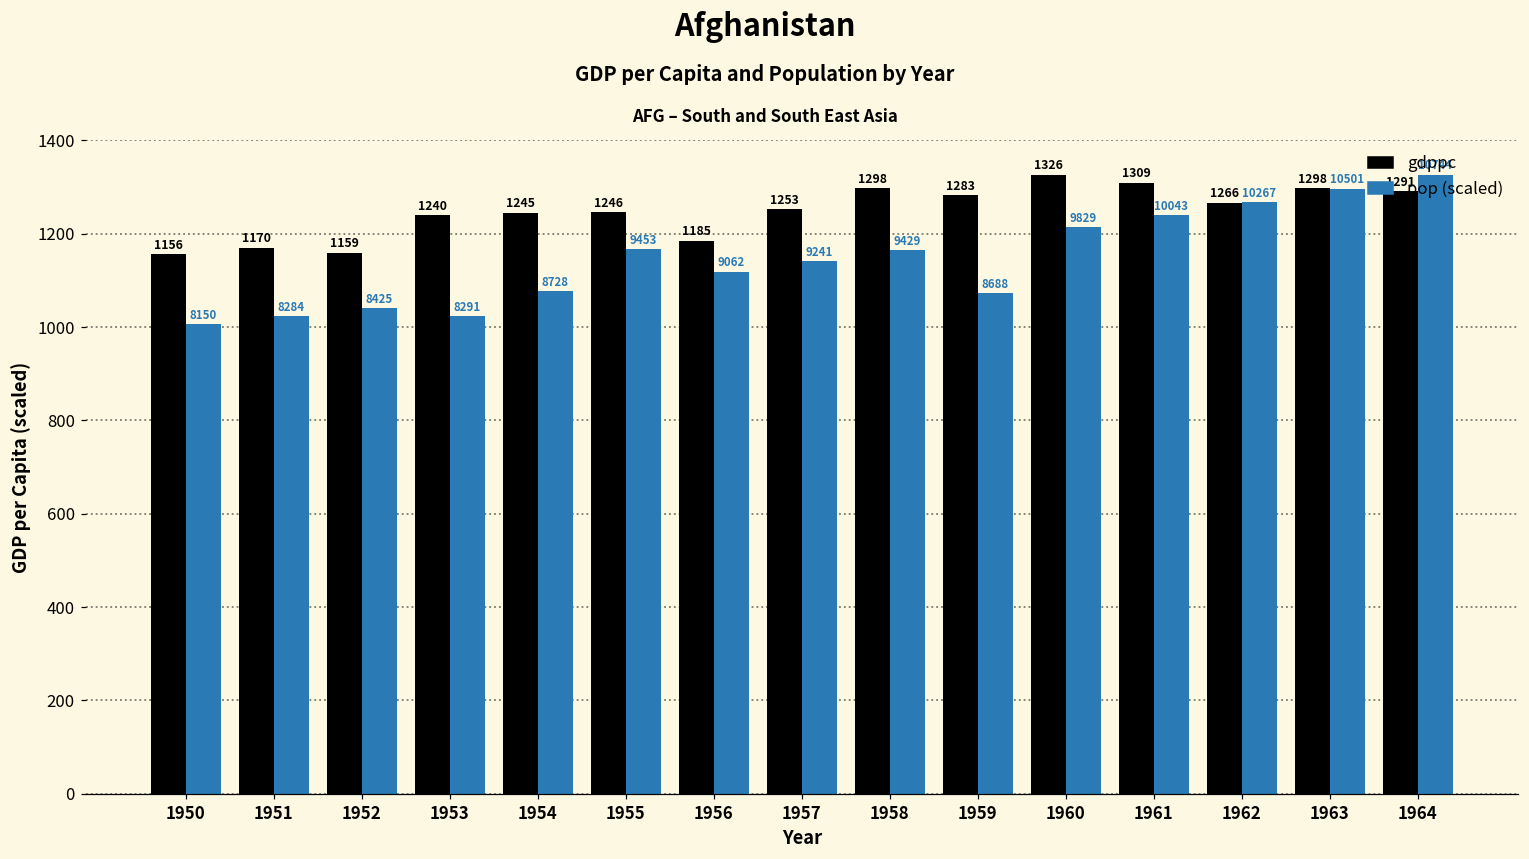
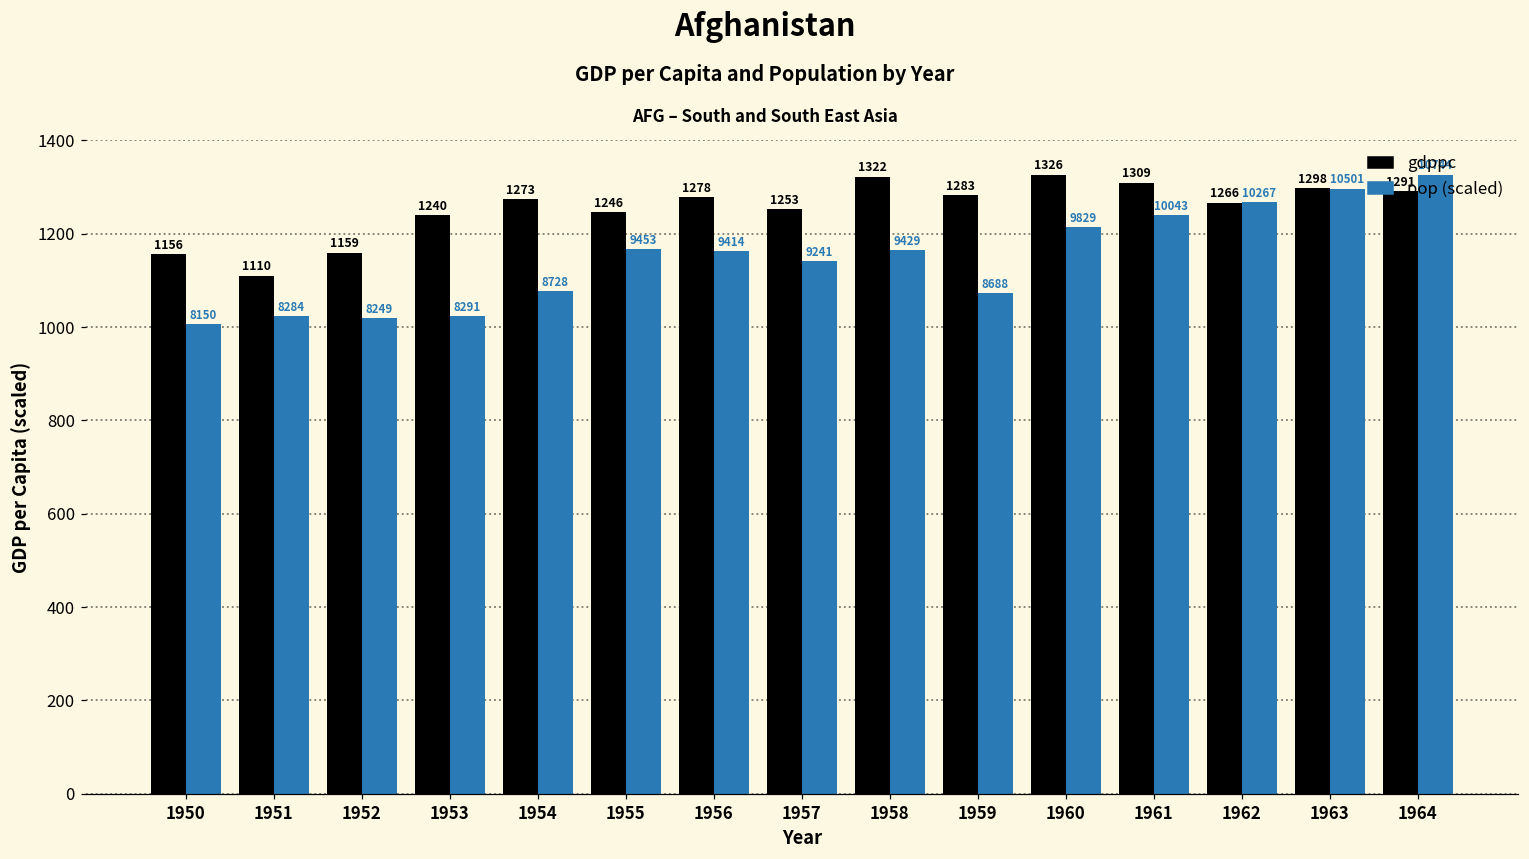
gdppc, 1951: 1170 -> 1110
pop (scaled), 1952: 8425 -> 8249
gdppc, 1954: 1245 -> 1273
gdppc, 1956: 1185 -> 1278
pop (scaled), 1956: 9062 -> 9414
gdppc, 1958: 1298 -> 1322
